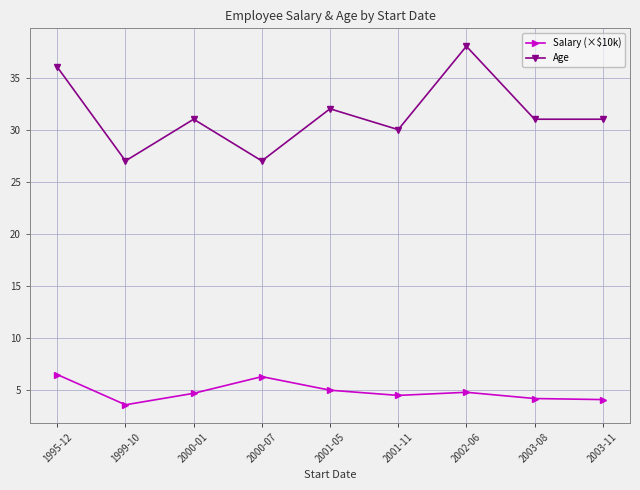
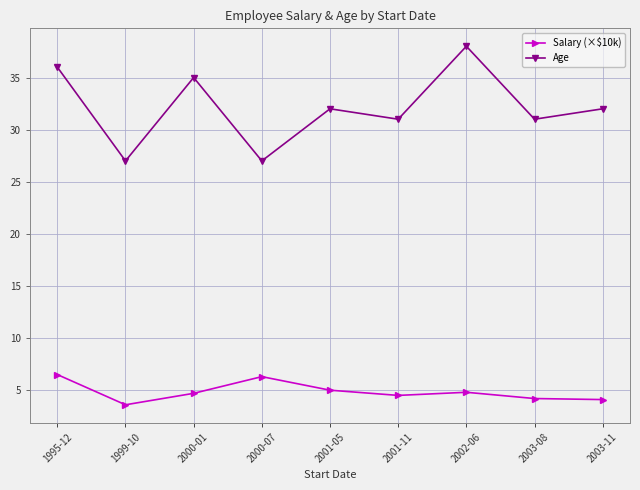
Age, 2000-01: 31 -> 35
Age, 2001-11: 30 -> 31
Age, 2003-11: 31 -> 32
